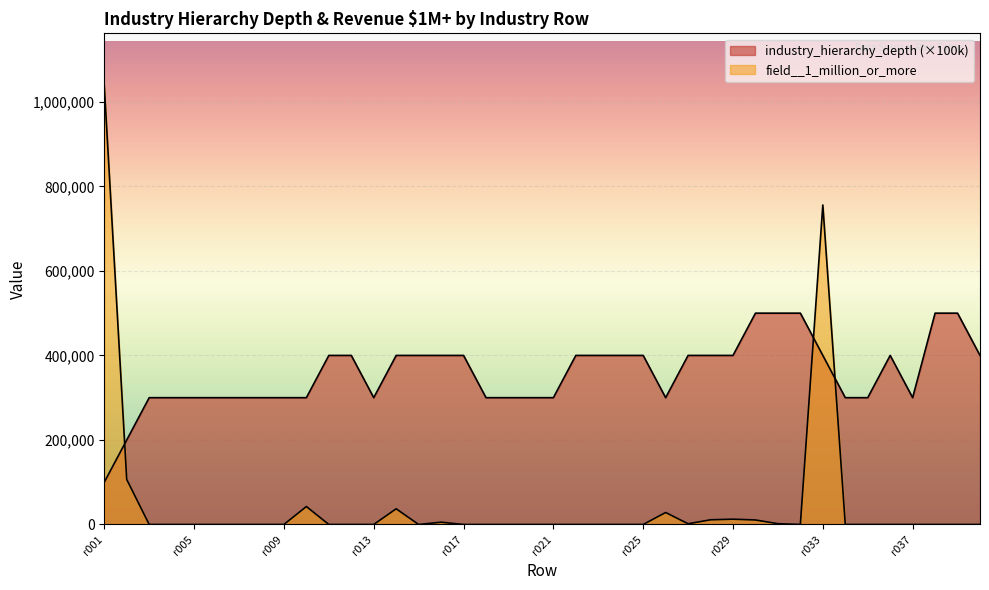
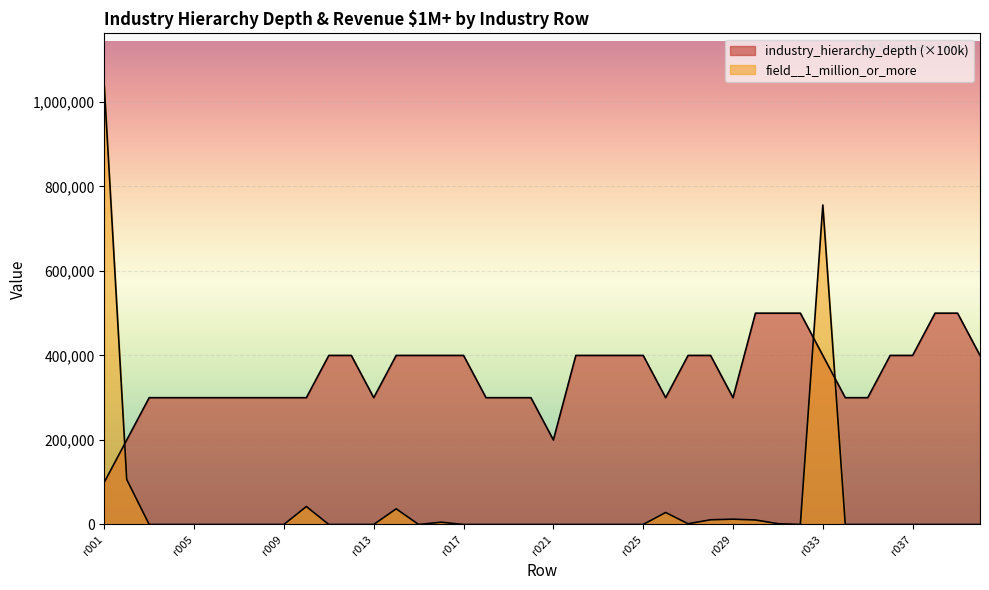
industry_hierarchy_depth (×100k), r021: 300,000 -> 200,000
industry_hierarchy_depth (×100k), r029: 400,000 -> 300,000
industry_hierarchy_depth (×100k), r037: 300,000 -> 400,000
